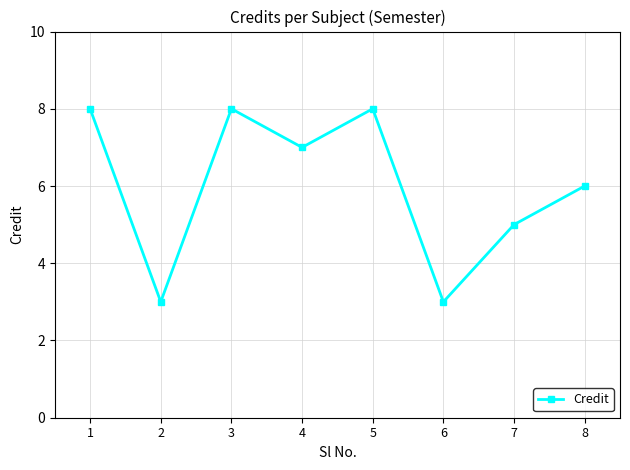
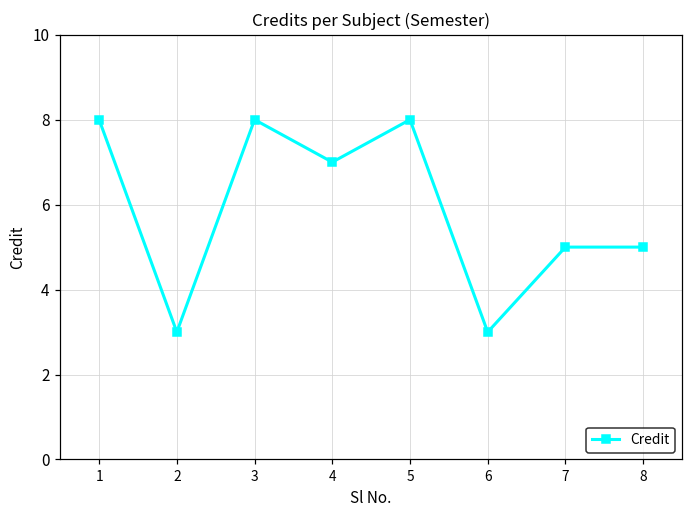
8: 6 -> 5
